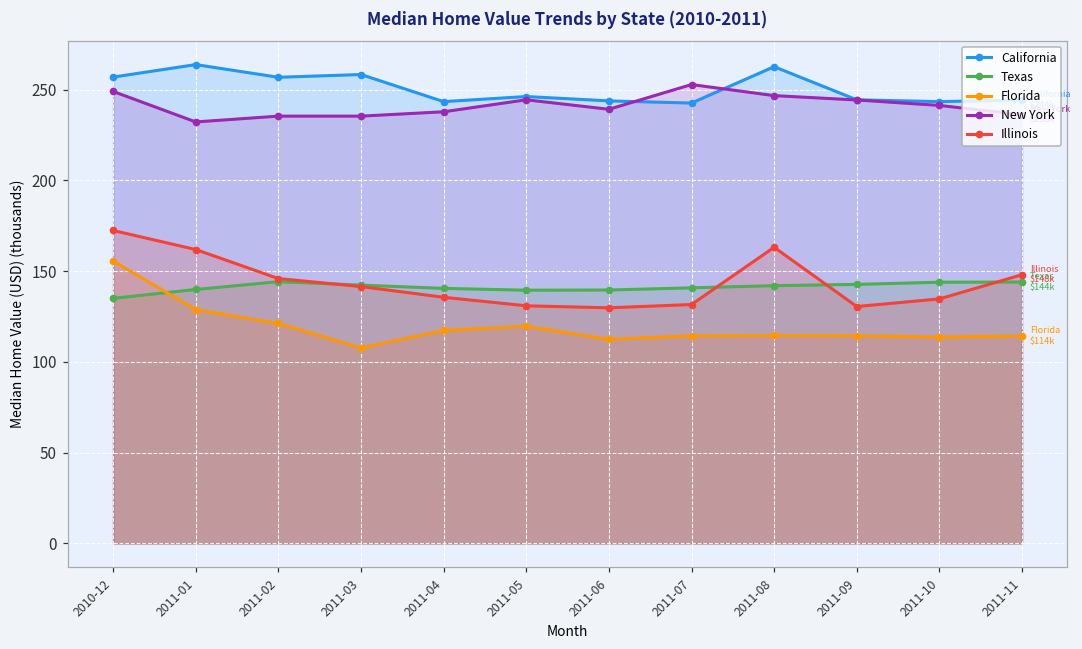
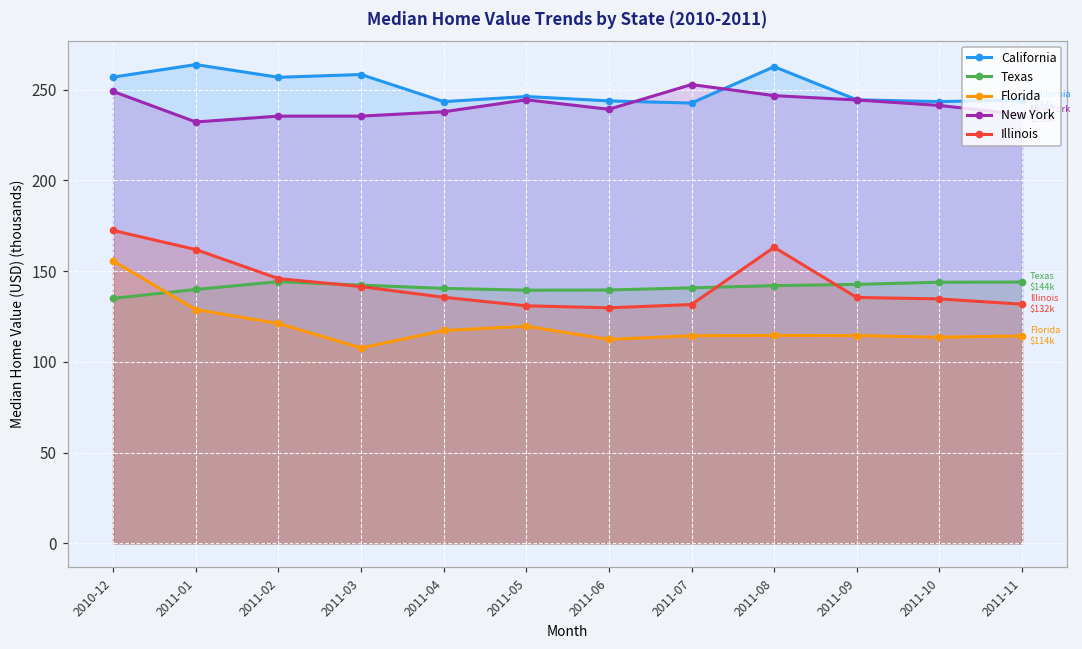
Illinois, 2011-09: 130 -> 136
Illinois, 2011-11: $148k -> $132k
